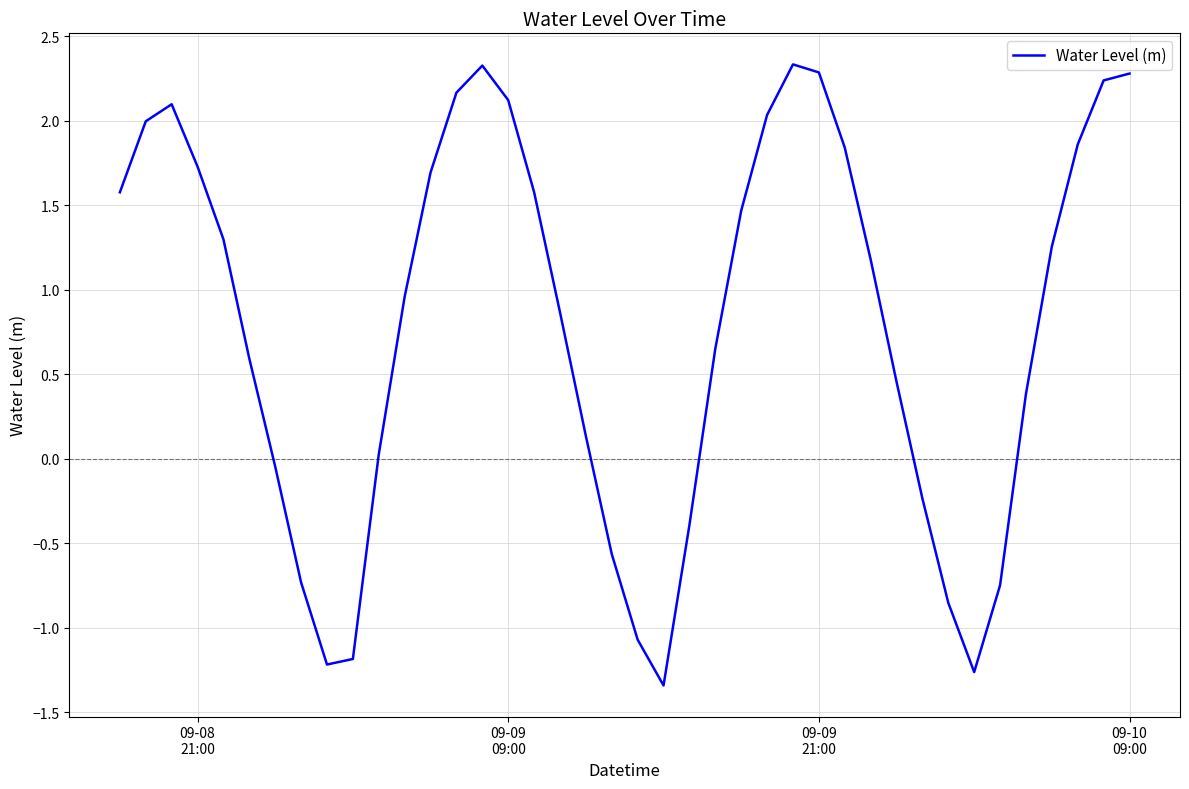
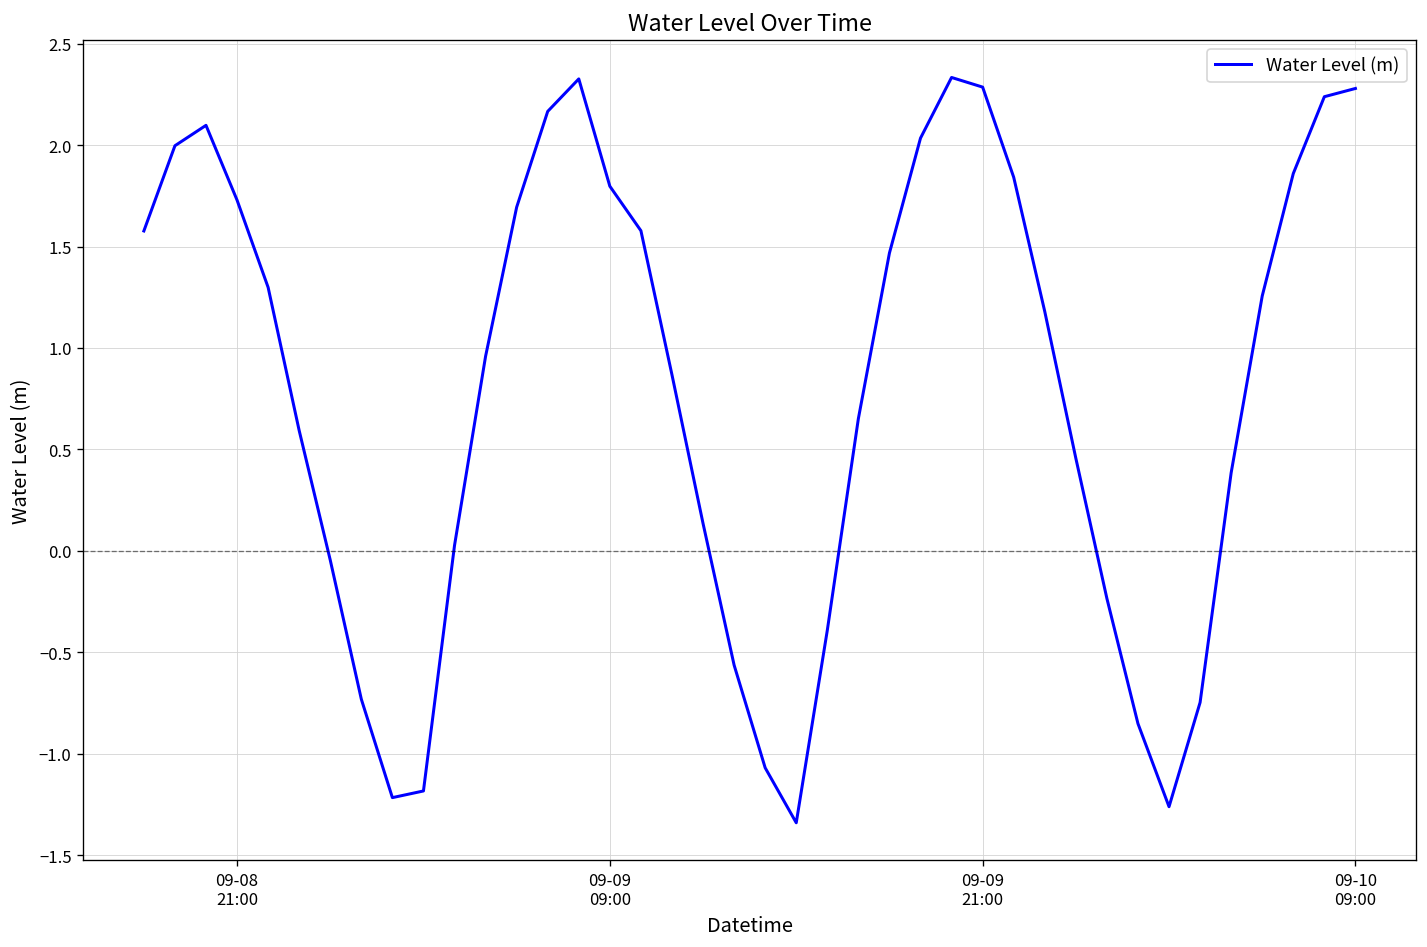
09-09 09:00: 2.12 -> 1.80
